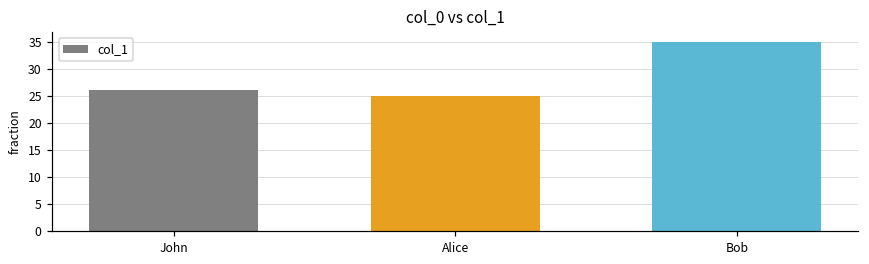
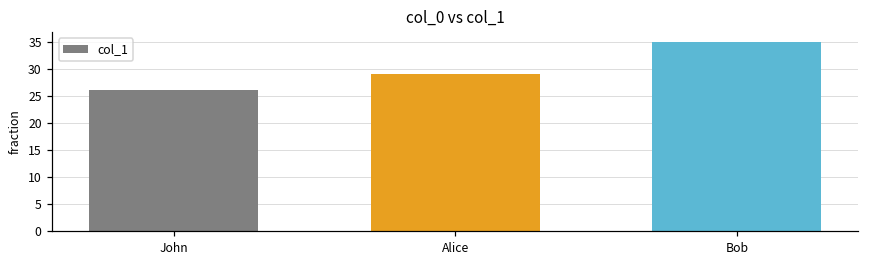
Alice: 25 -> 29
